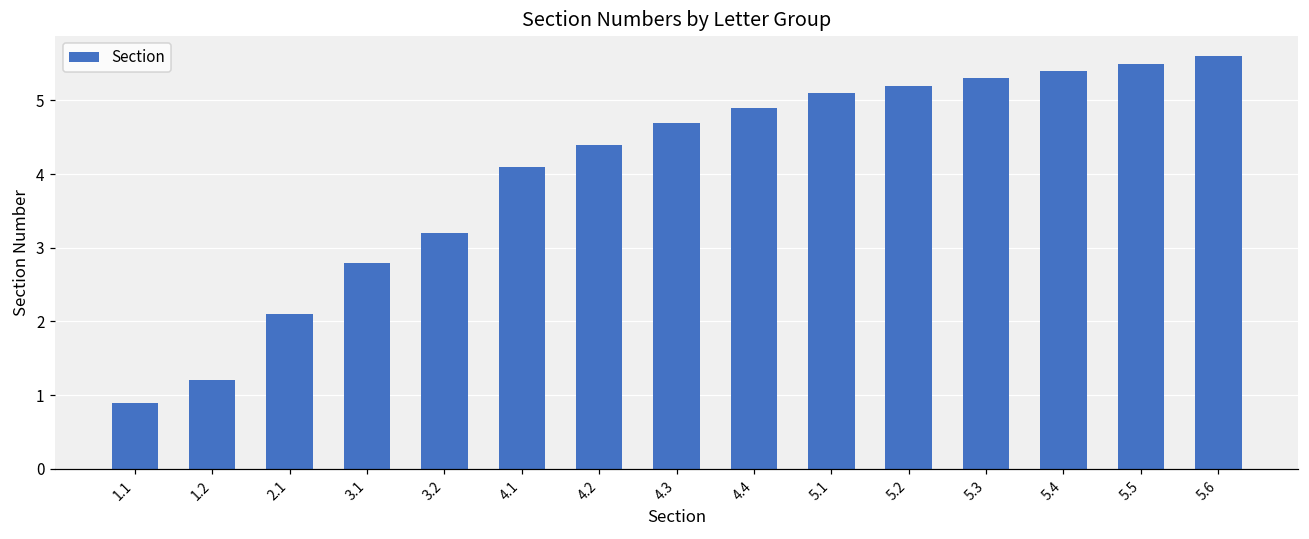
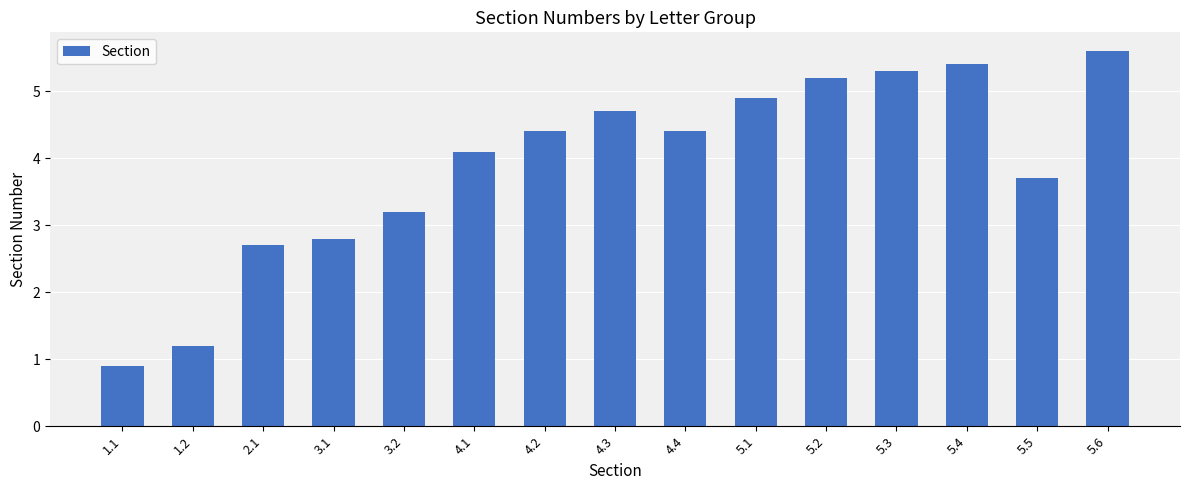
2.1: 2.1 -> 2.7
4.4: 4.9 -> 4.4
5.1: 5.1 -> 4.9
5.5: 5.5 -> 3.7
